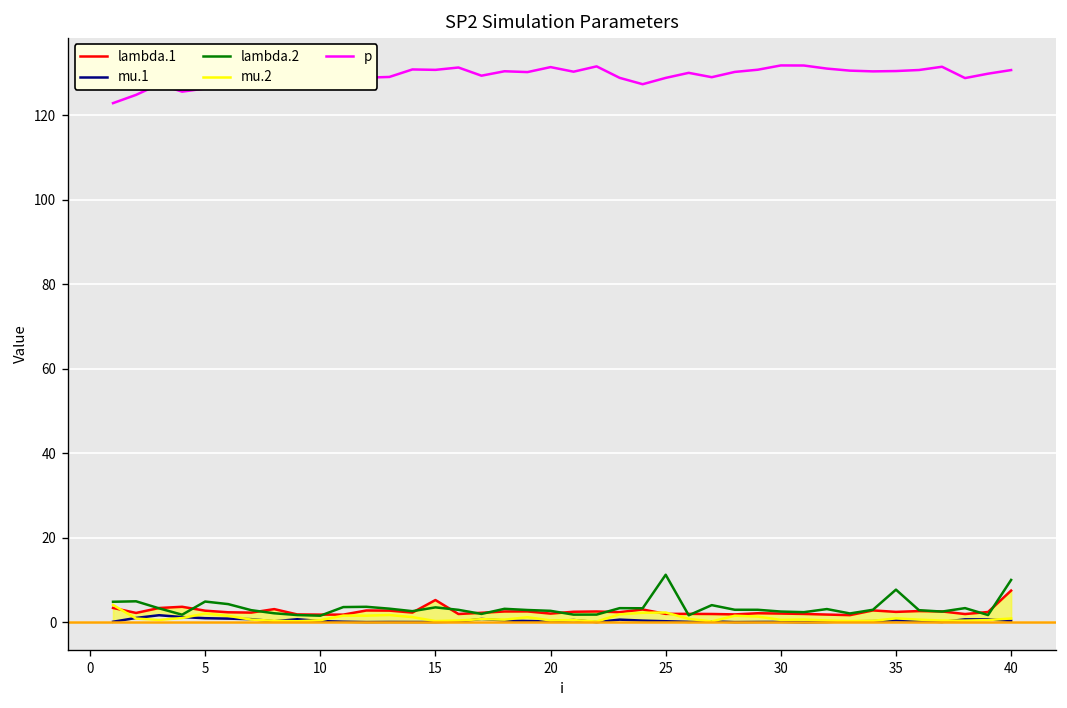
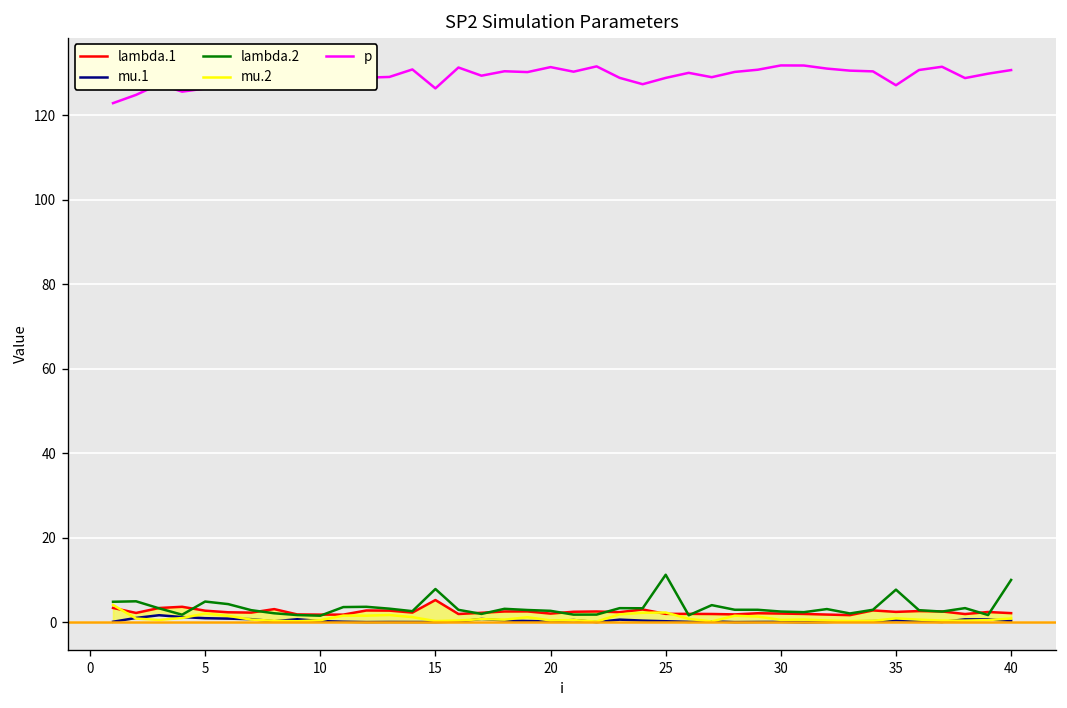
lambda.2, 15: 4 -> 8
p, 15: 131 -> 126
p, 35: 130 -> 127
lambda.1, 40: 7 -> 2
